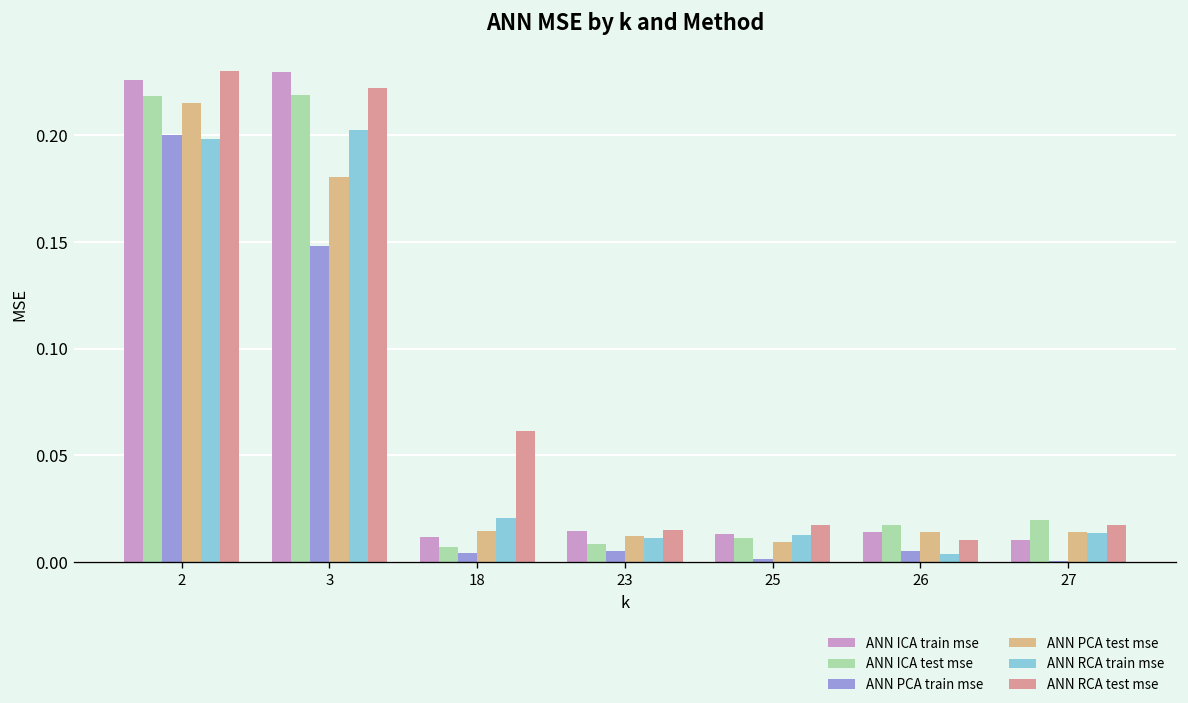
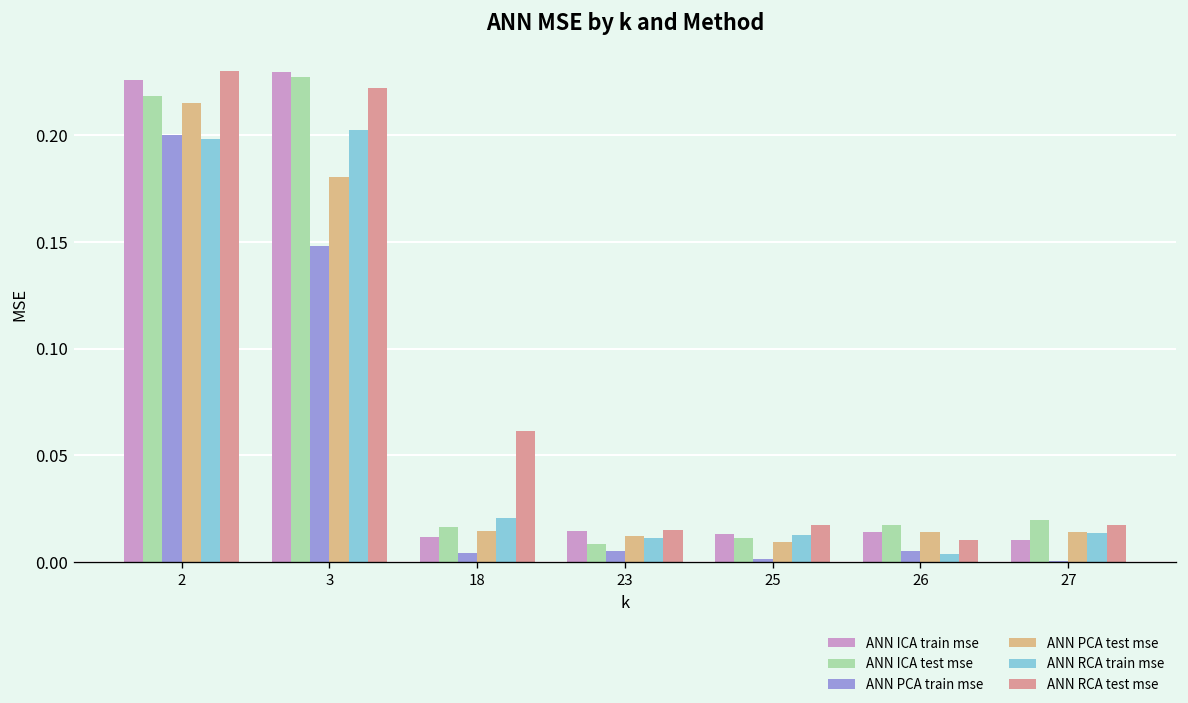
ANN ICA test mse, 3: 0.219 -> 0.227
ANN ICA test mse, 18: 0.007 -> 0.017
